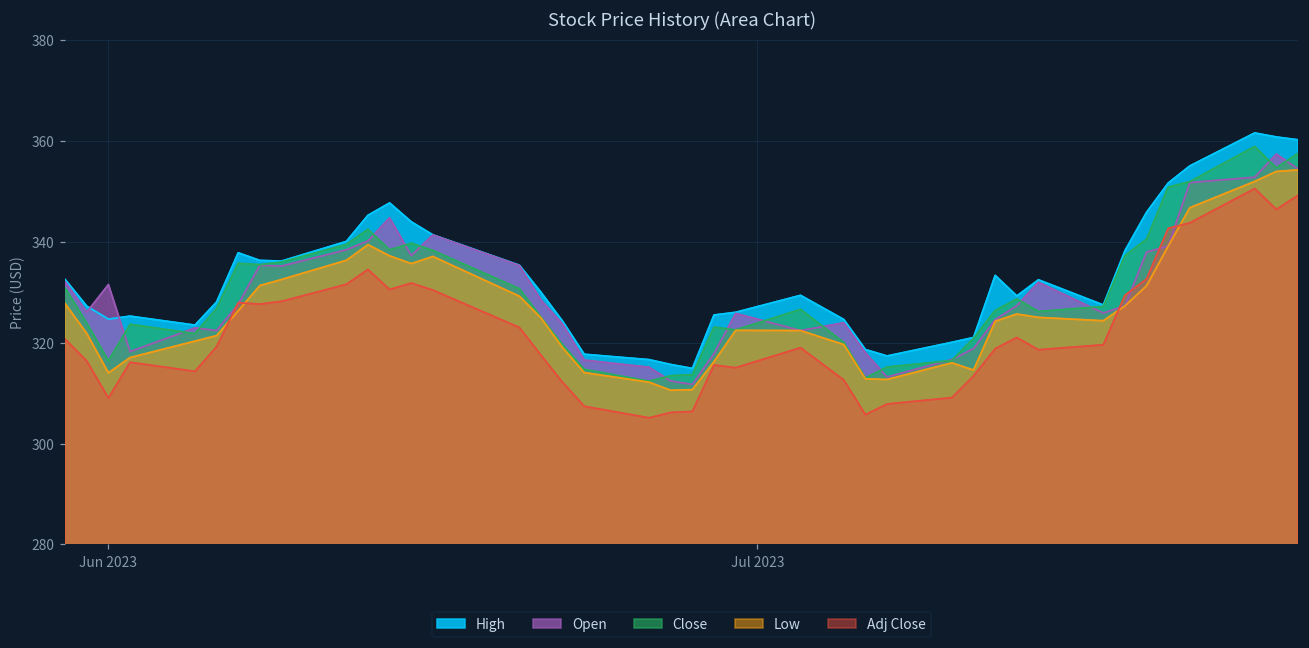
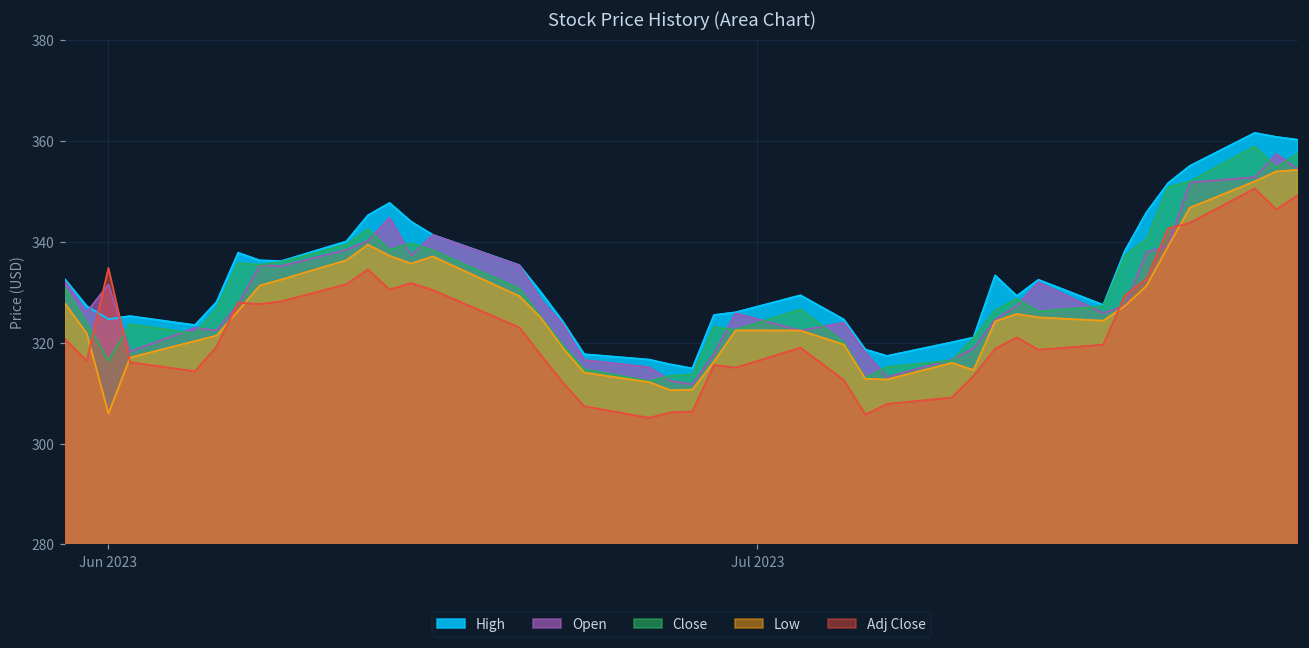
Low, Jun 2023: 314 -> 306
Adj Close, Jun 2023: 309 -> 335
